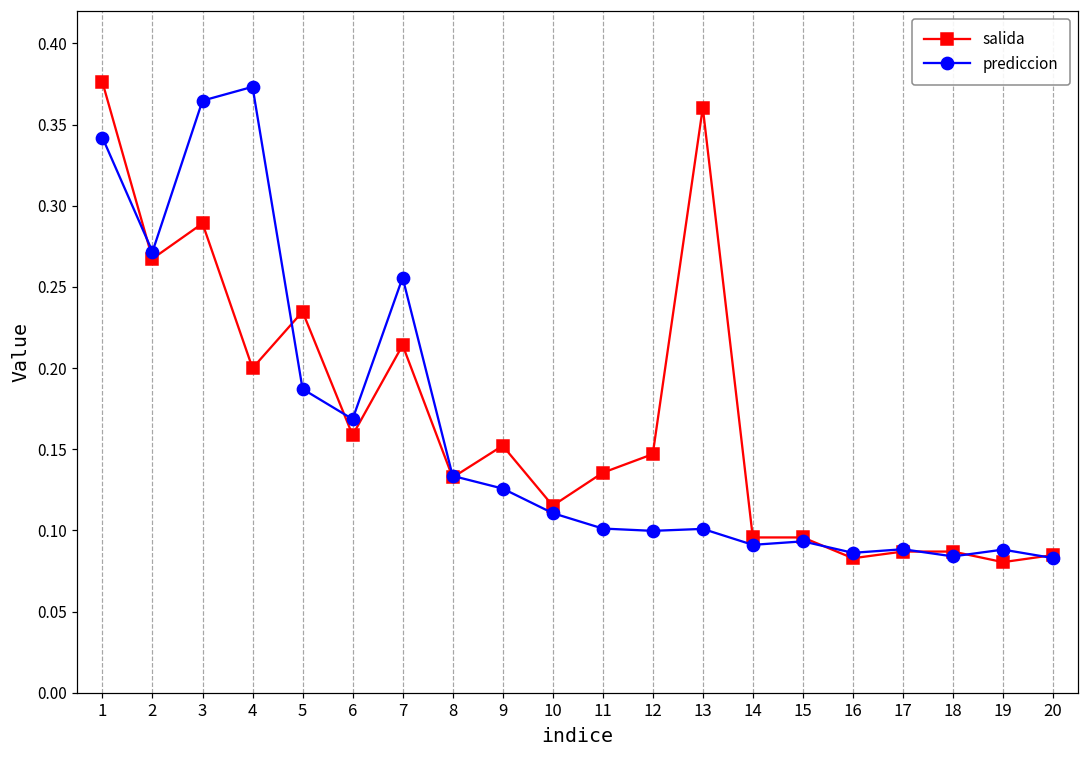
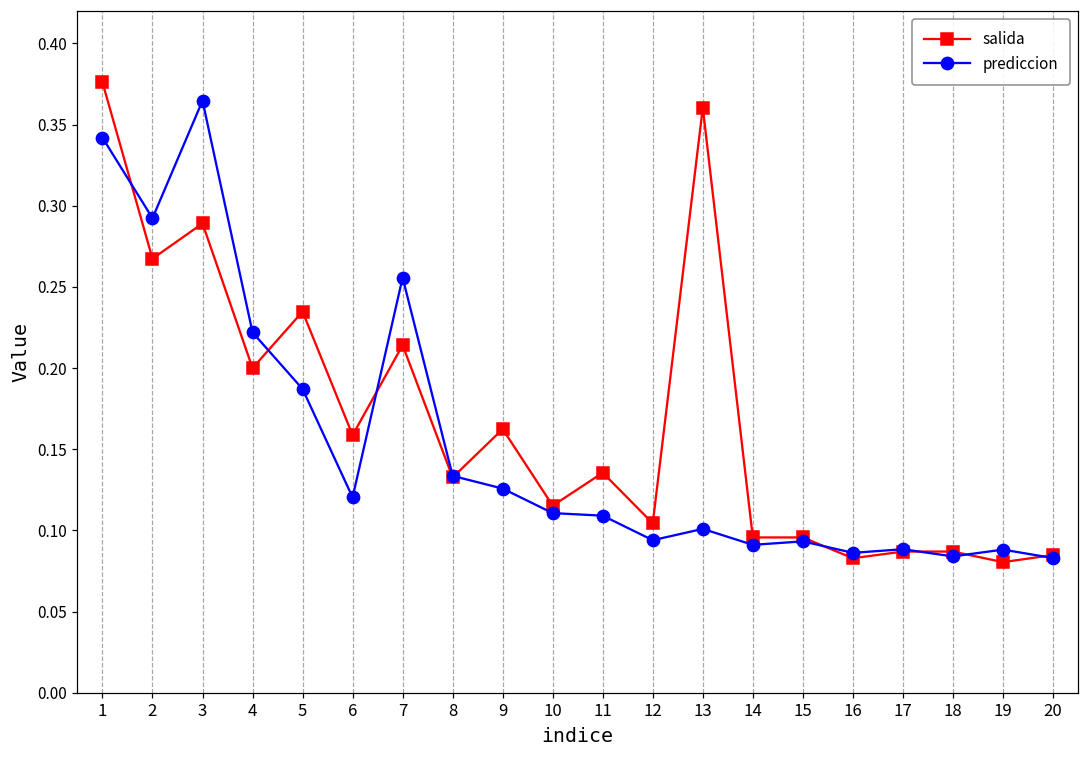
prediccion, 2: 0.272 -> 0.292
prediccion, 4: 0.373 -> 0.222
prediccion, 6: 0.169 -> 0.120
salida, 9: 0.152 -> 0.162
prediccion, 11: 0.101 -> 0.109
salida, 12: 0.147 -> 0.104
prediccion, 12: 0.100 -> 0.094
